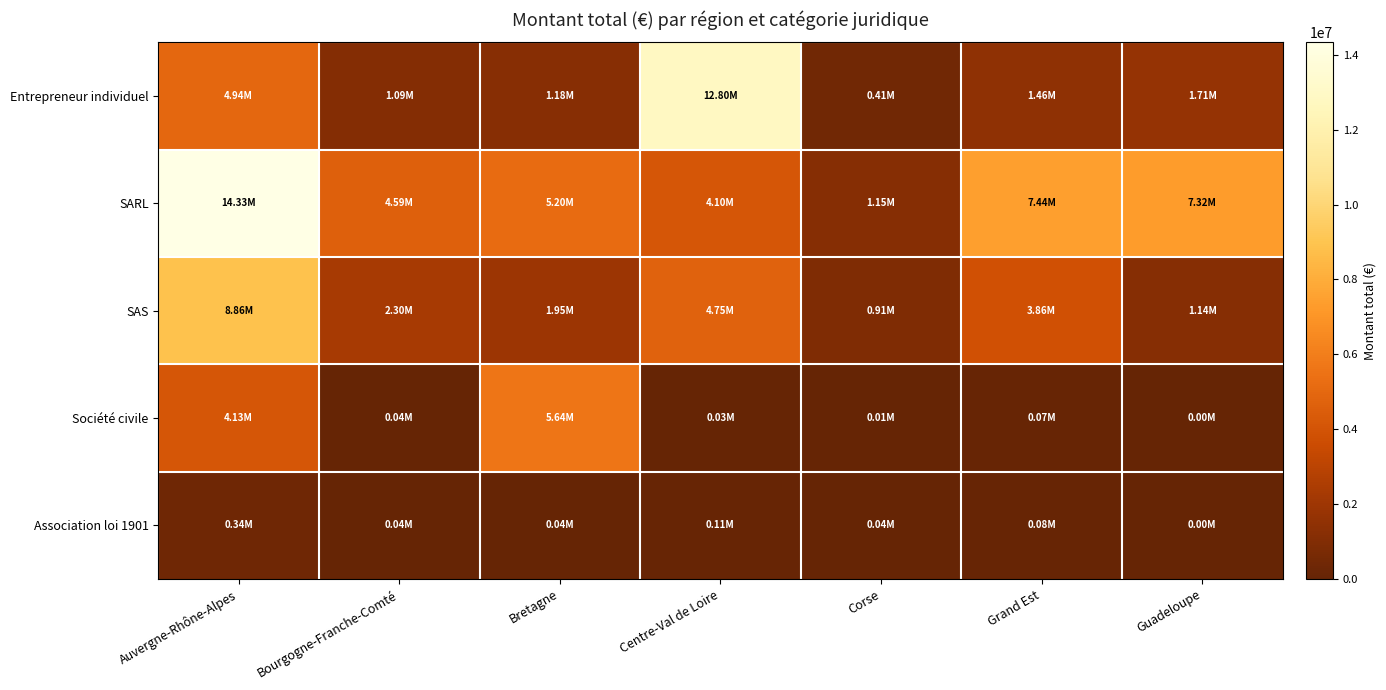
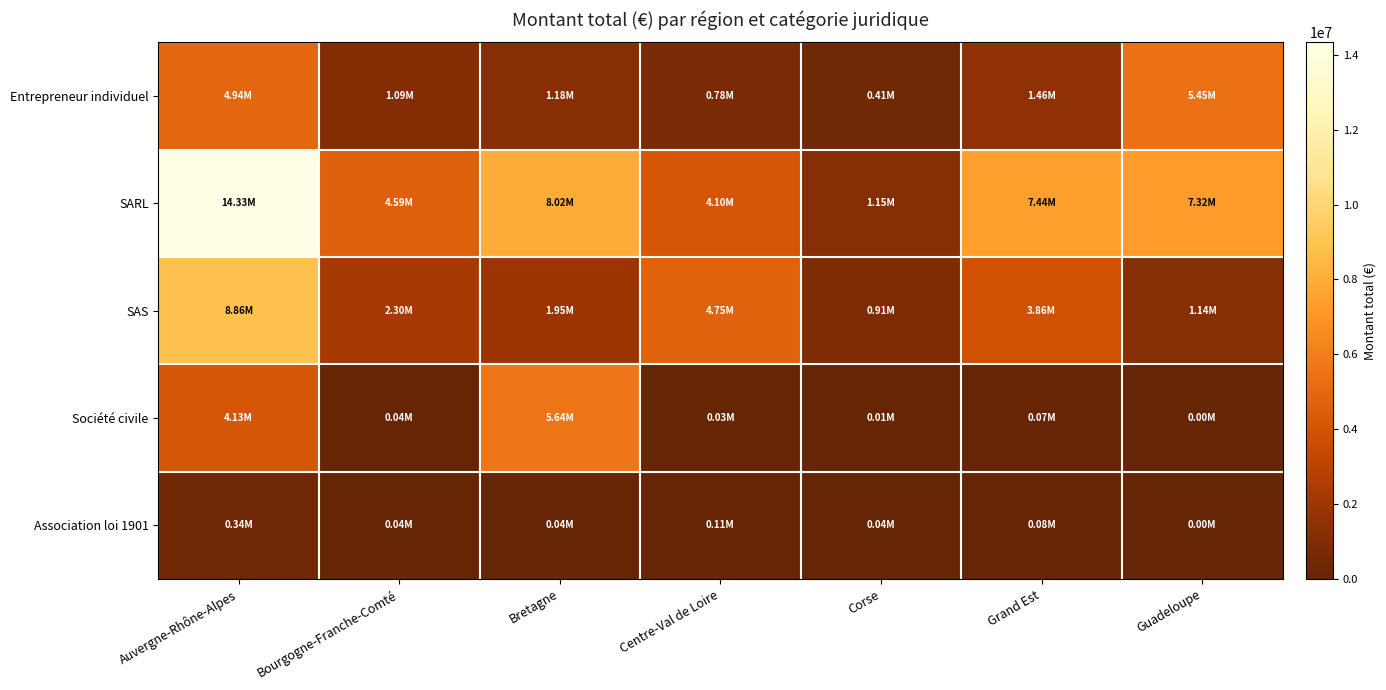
Entrepreneur individuel, Centre-Val de Loire: 12.80M -> 0.78M
Entrepreneur individuel, Guadeloupe: 1.71M -> 5.45M
SARL, Bretagne: 5.20M -> 8.02M
